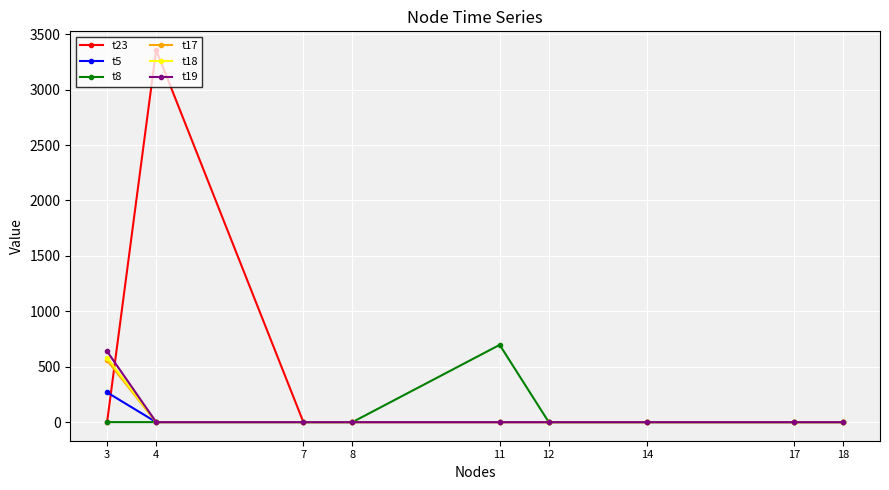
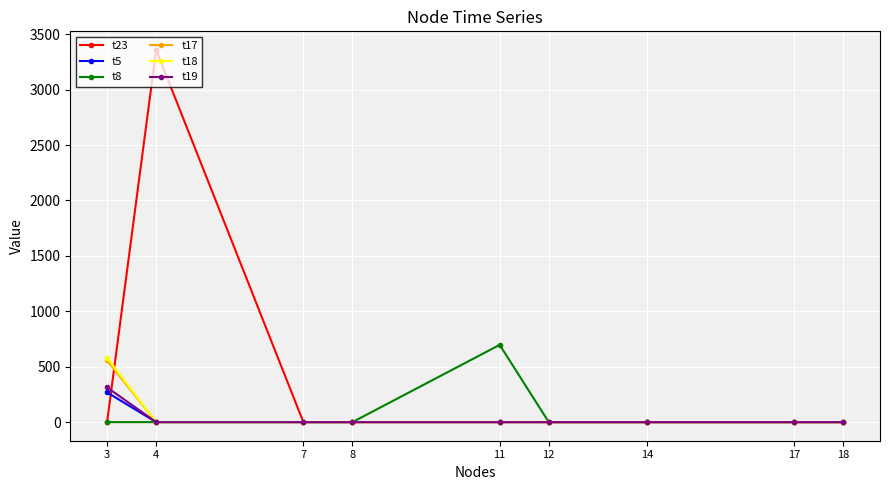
t19, 3: 640 -> 310
